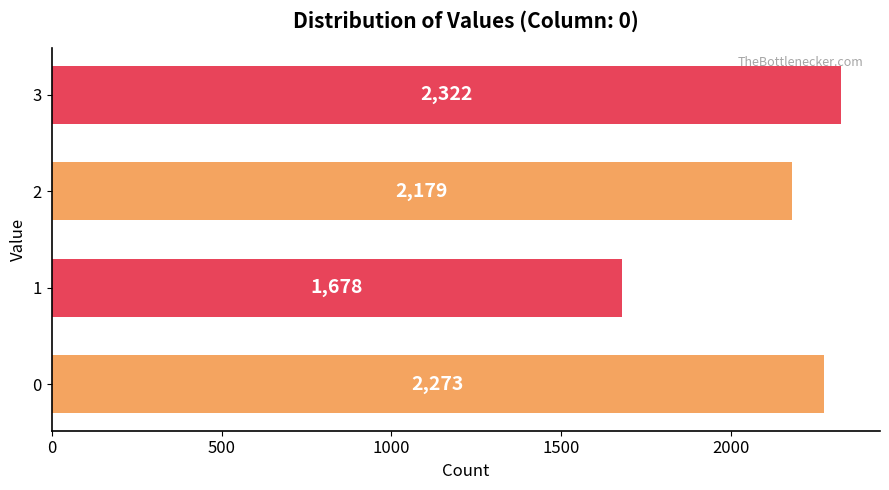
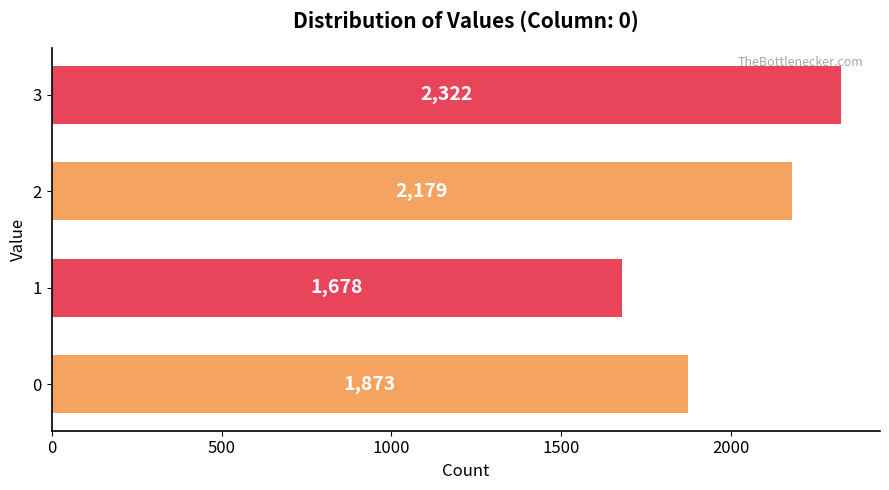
0: 2,273 -> 1,873
